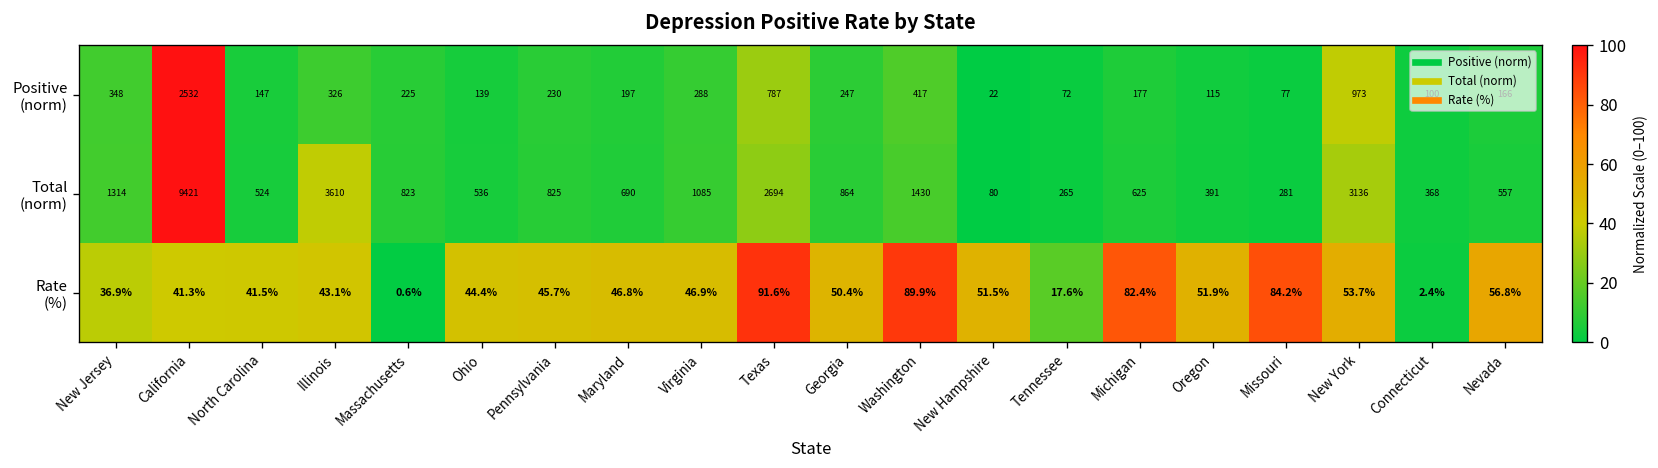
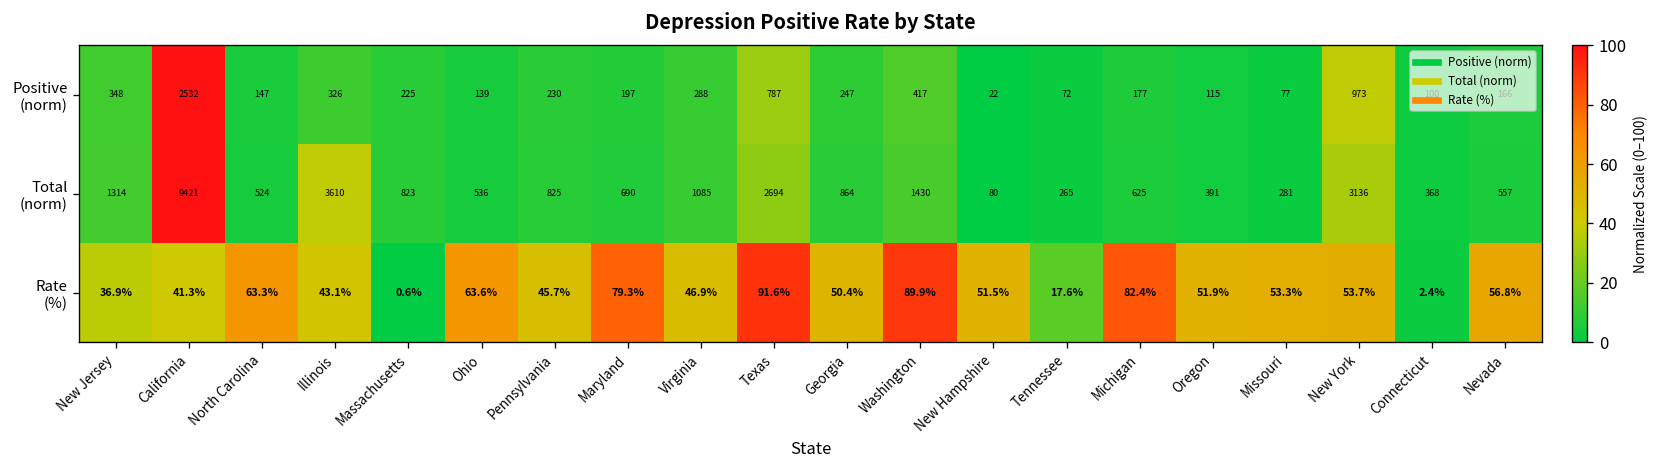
Rate (%), North Carolina: 41.5% -> 63.3%
Rate (%), Ohio: 44.4% -> 63.6%
Rate (%), Maryland: 46.8% -> 79.3%
Rate (%), Missouri: 84.2% -> 53.3%
